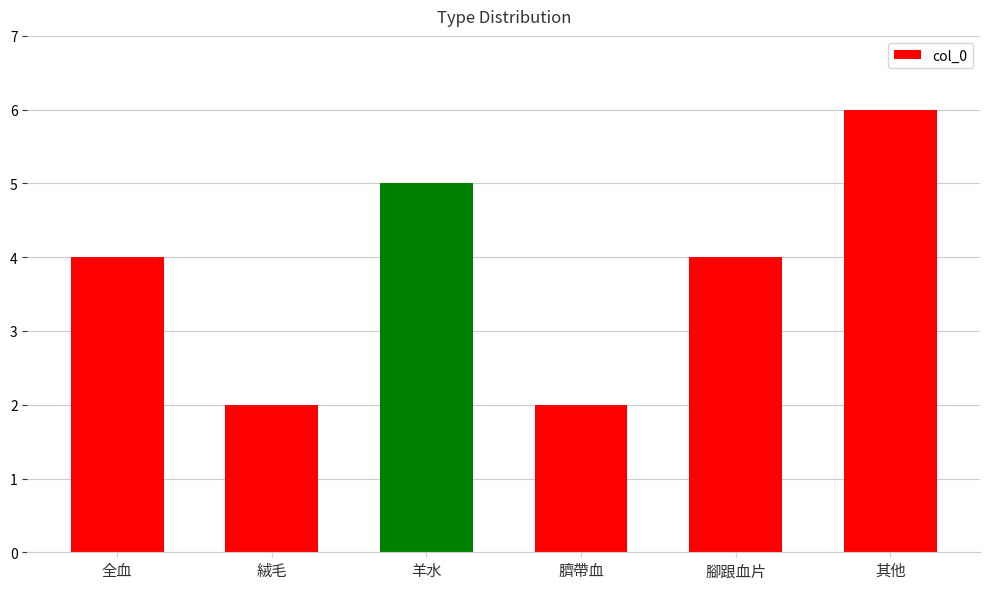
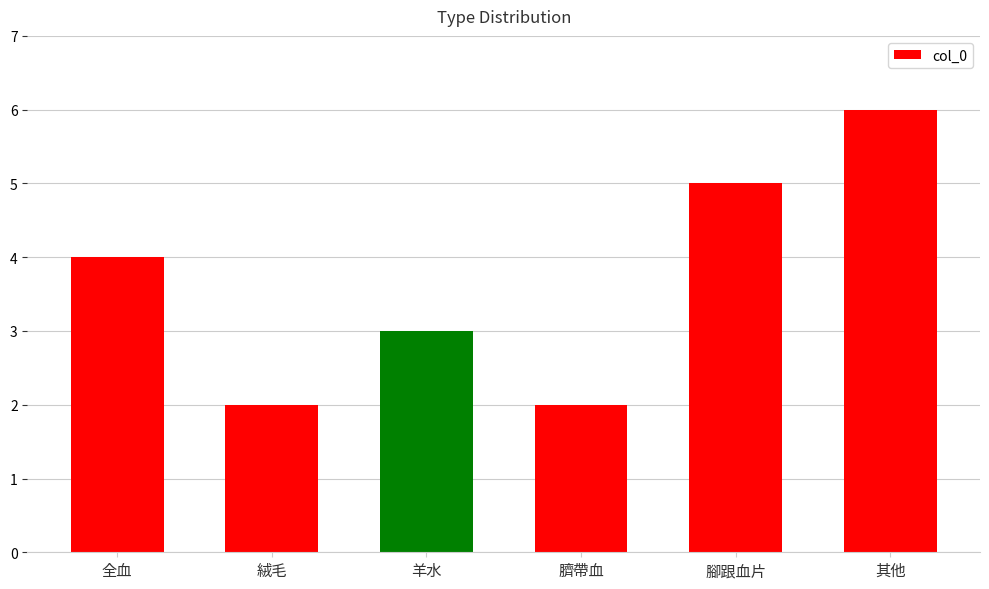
羊水: 5 -> 3
腳跟血片: 4 -> 5
